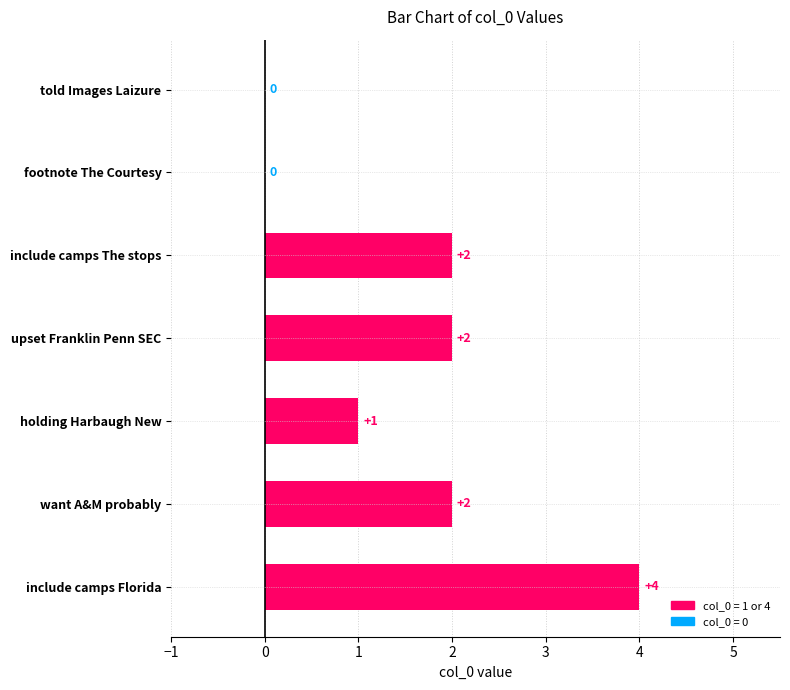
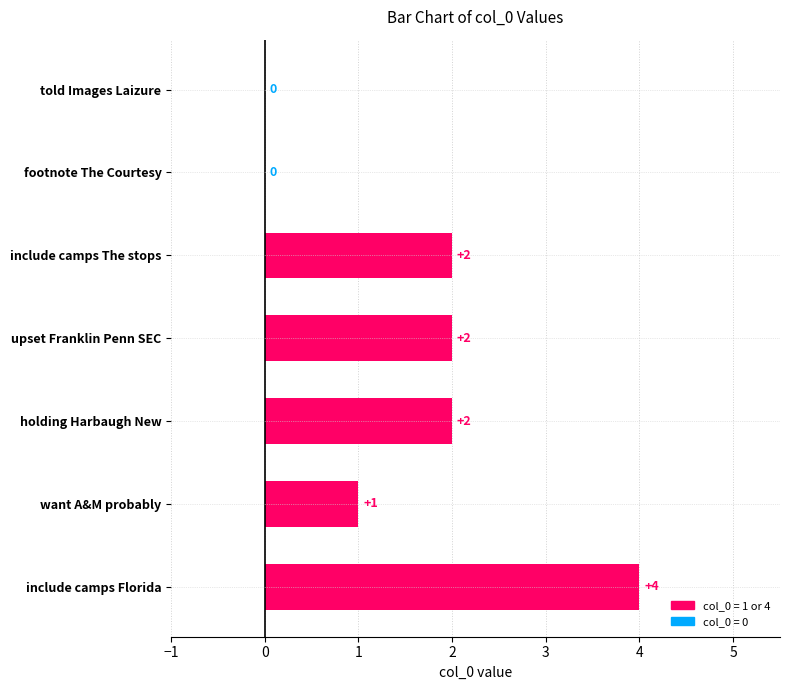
holding Harbaugh New: +1 -> +2
want A&M probably: +2 -> +1
